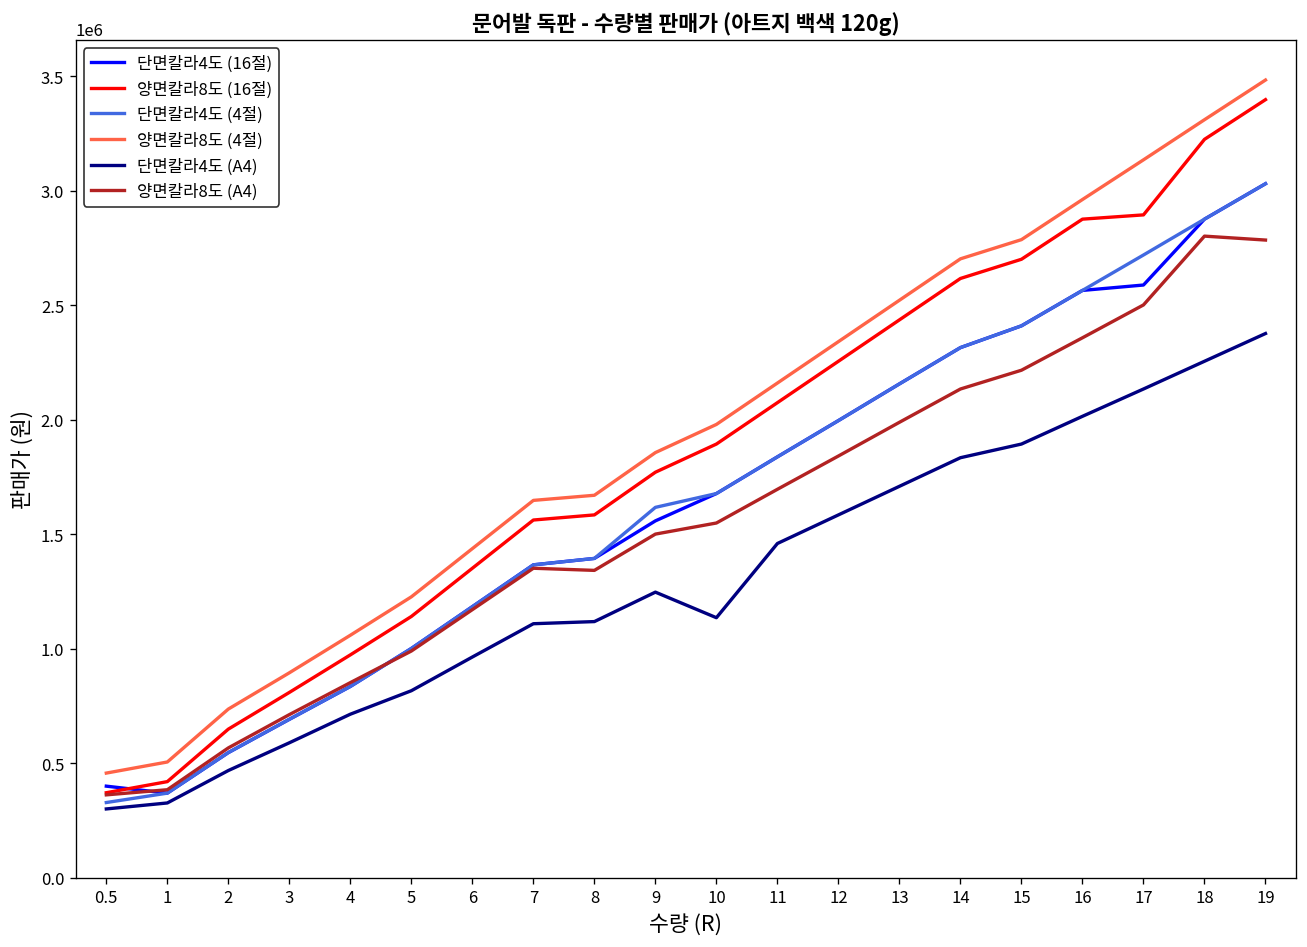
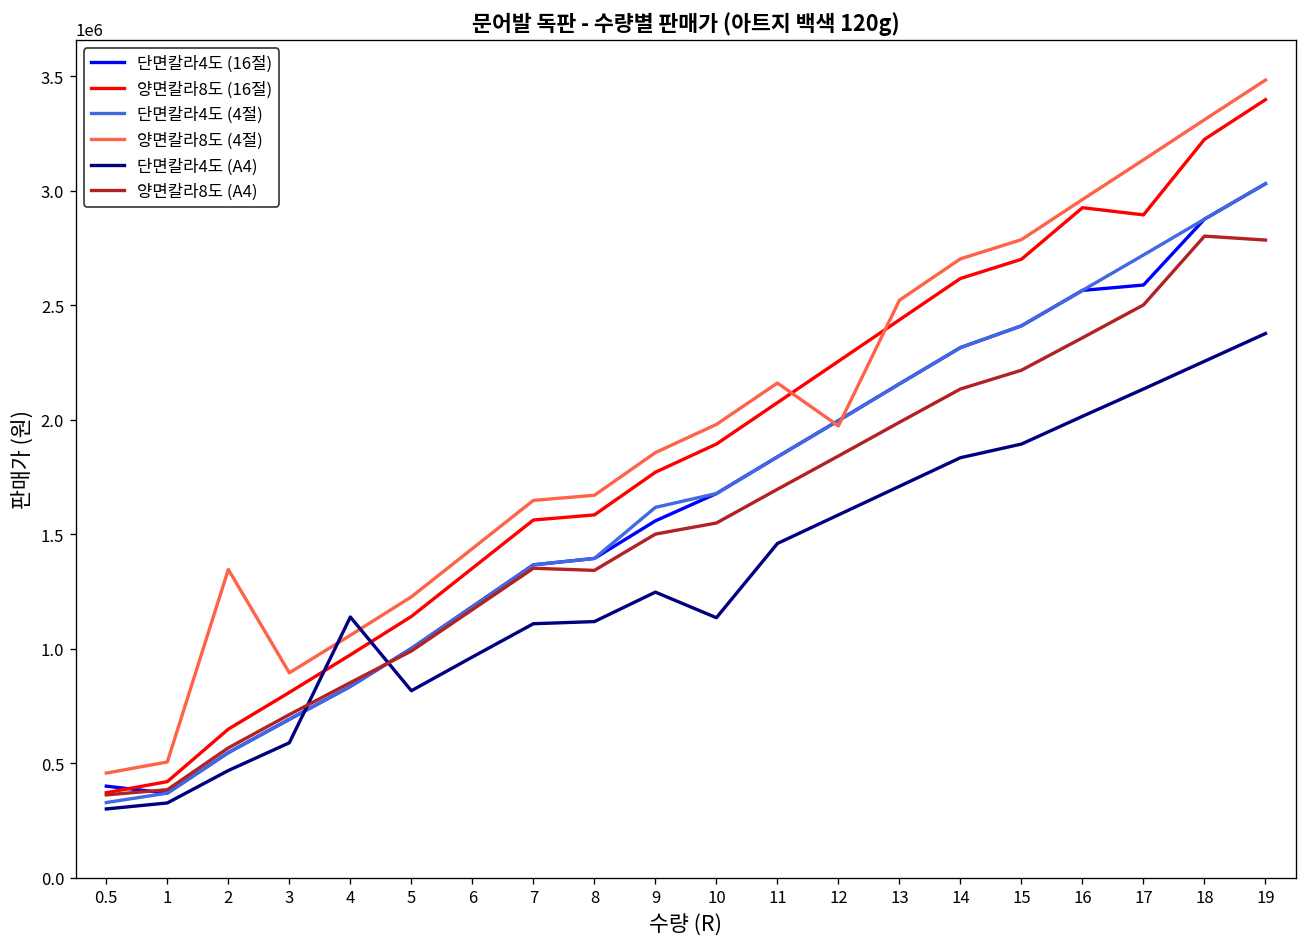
양면칼라8도 (4절), 2: 740000 -> 1350000
단면칼라4도 (A4), 4: 710000 -> 1140000
양면칼라8도 (4절), 12: 2340000 -> 1970000
양면칼라8도 (16절), 16: 2880000 -> 2930000
